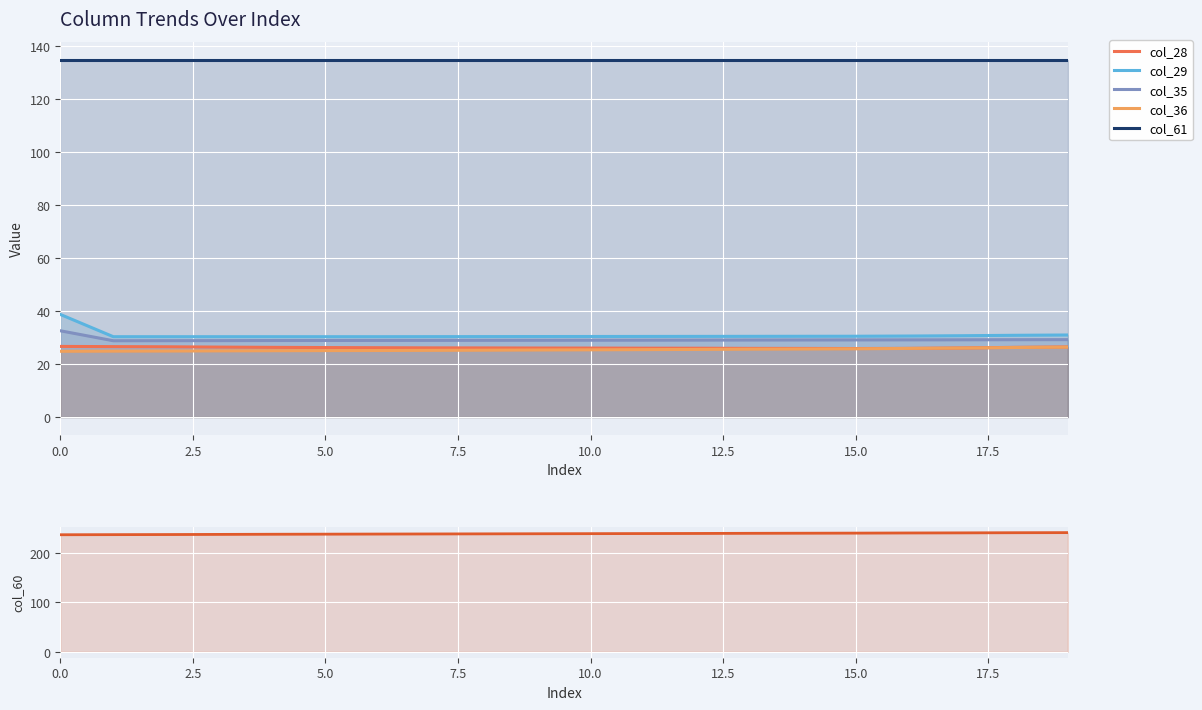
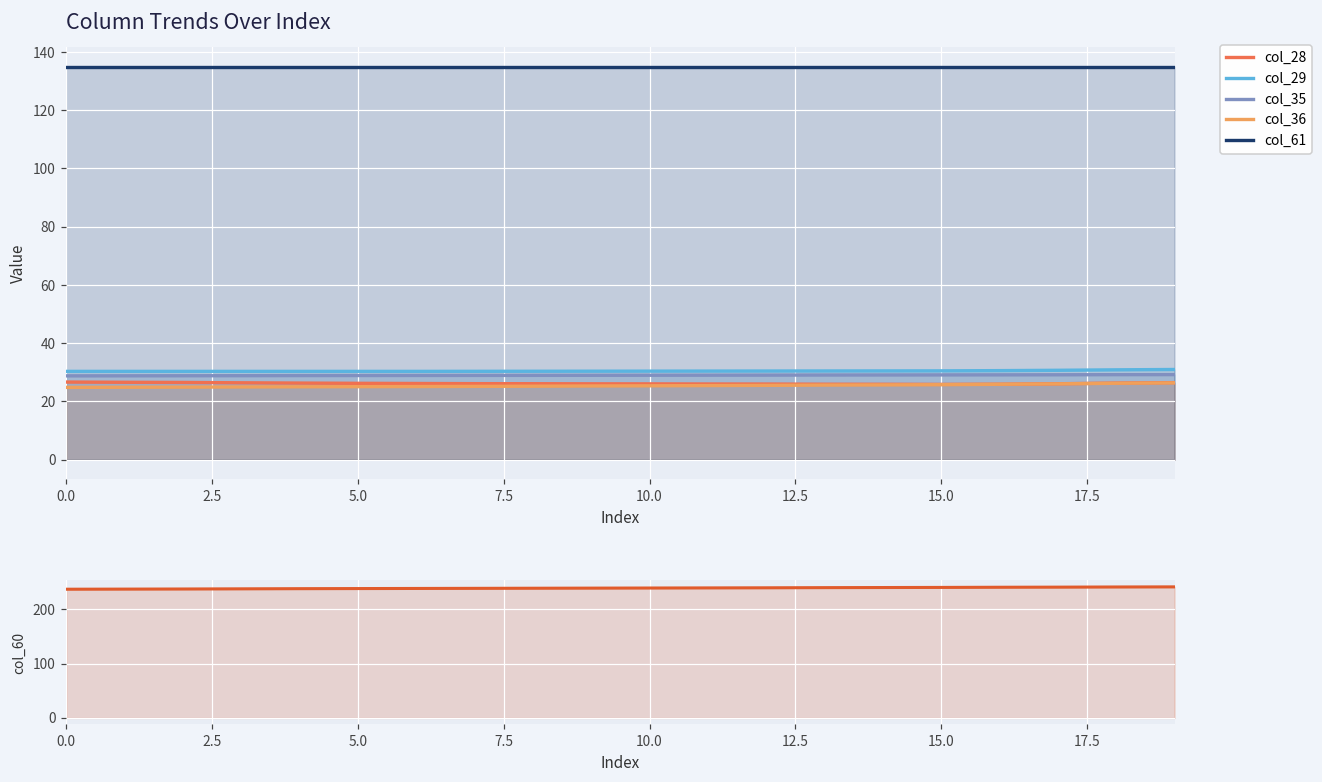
Column Trends Over Index, col_29, 0.0: 39 -> 30
Column Trends Over Index, col_35, 0.0: 33 -> 29
